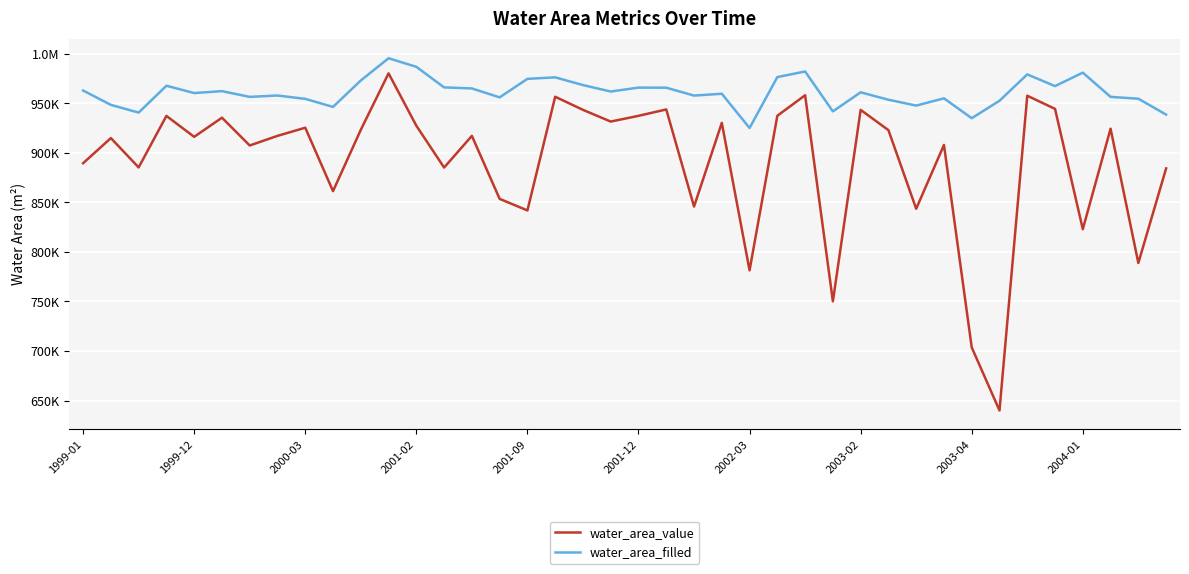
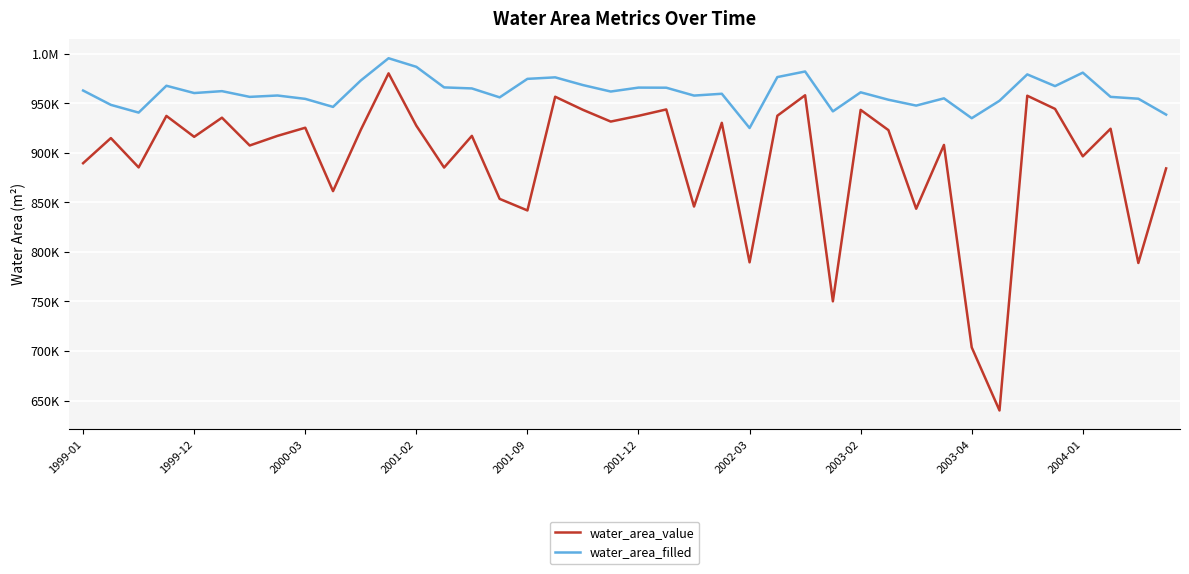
water_area_value, 2002-03: 780000 -> 790000
water_area_value, 2004-01: 820000 -> 900000
